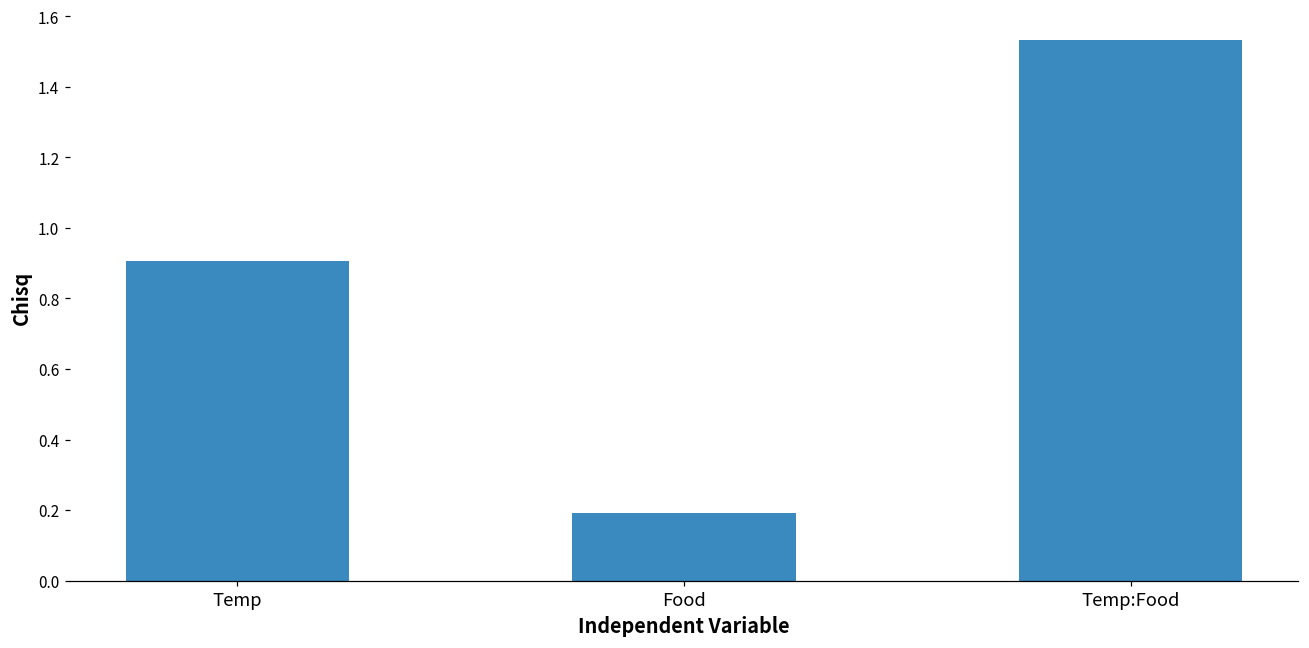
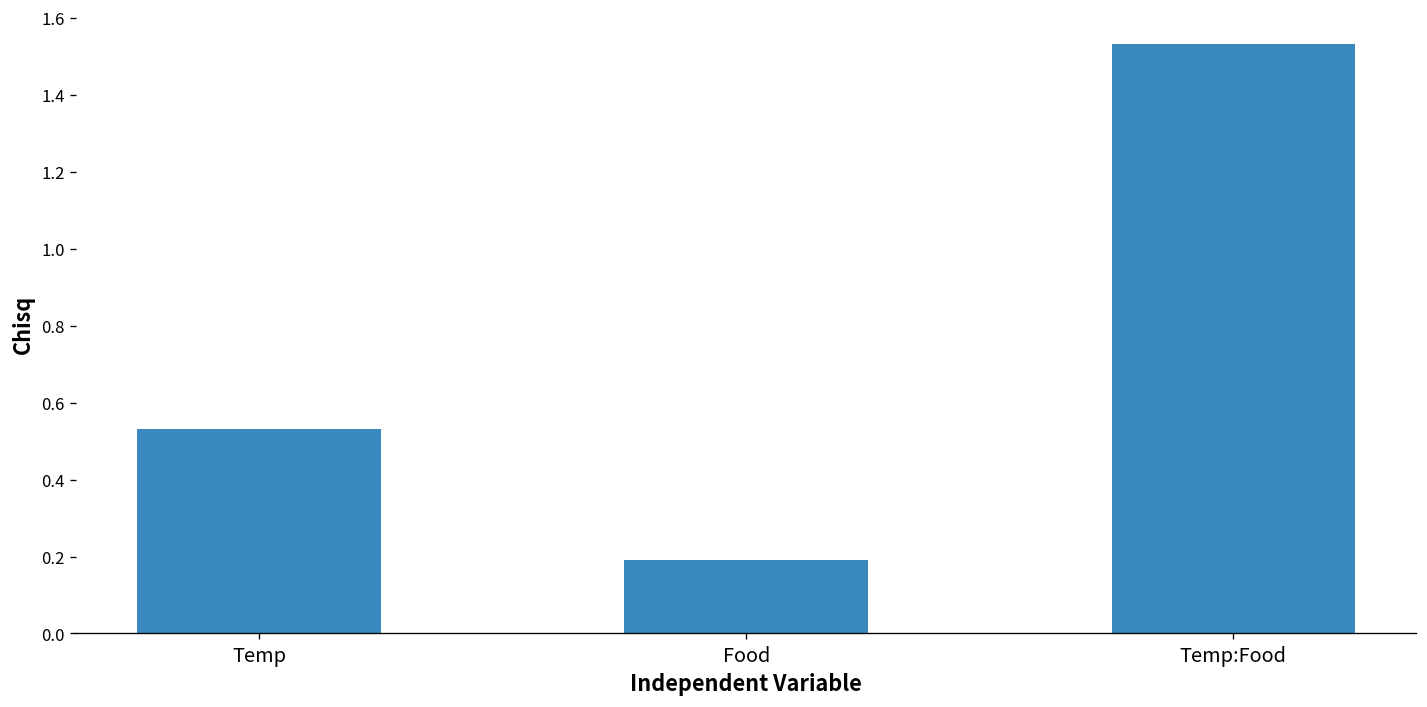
Temp: 0.91 -> 0.53
